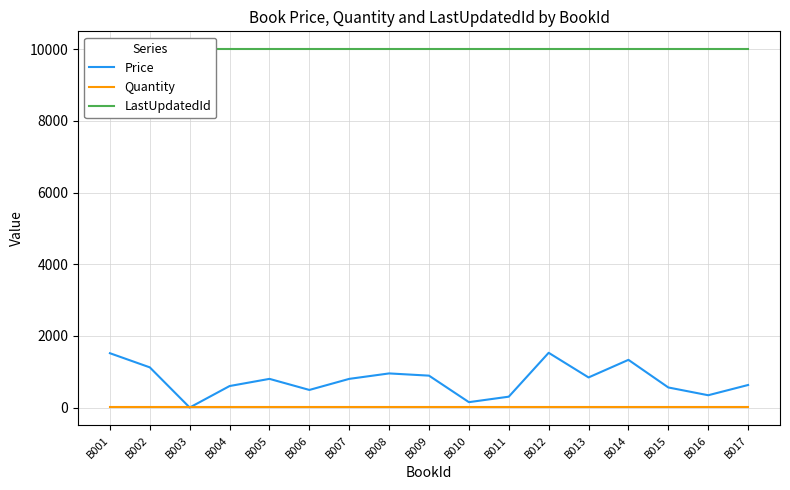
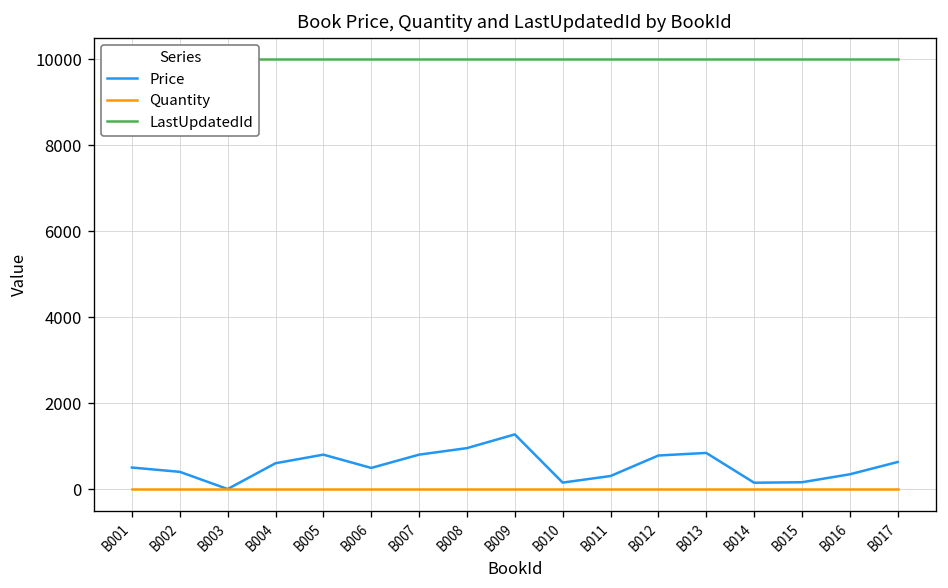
Price, B001: 1500 -> 500
Price, B002: 1100 -> 400
Price, B009: 900 -> 1300
Price, B012: 1500 -> 800
Price, B014: 1300 -> 100
Price, B015: 600 -> 200
